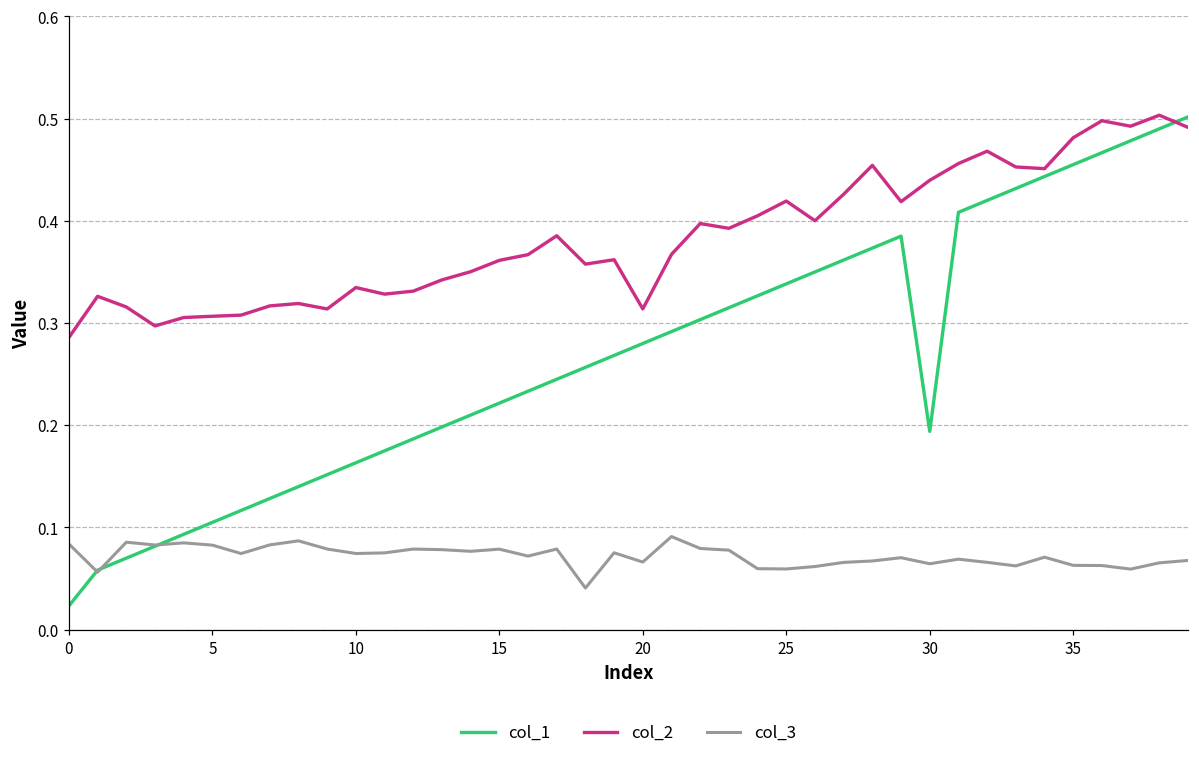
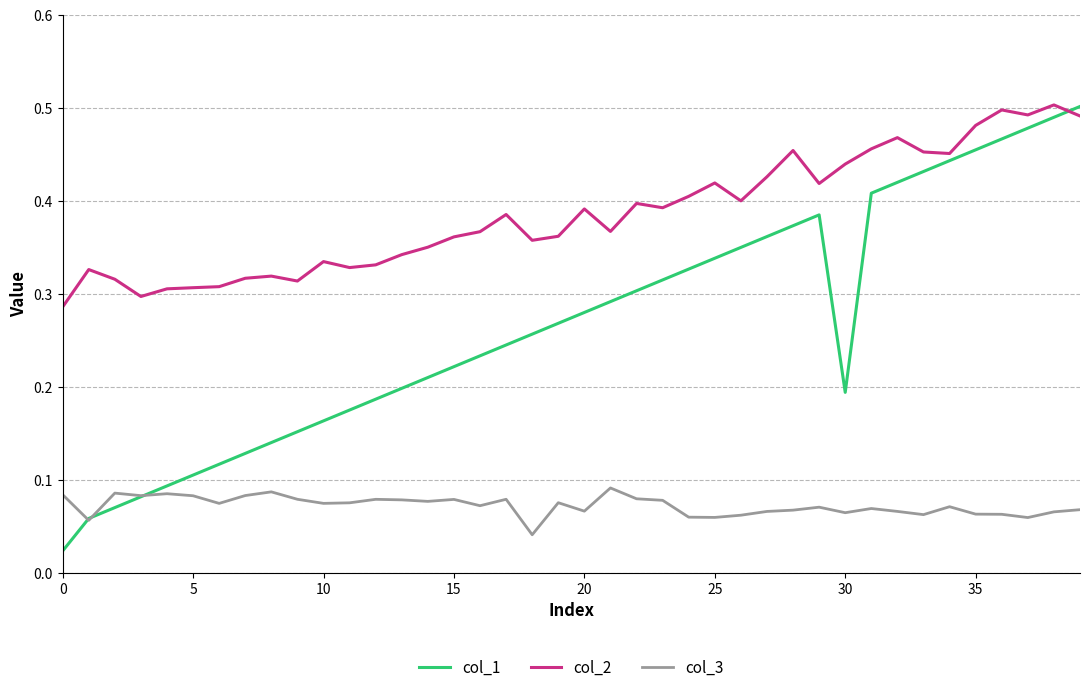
col_2, 20: 0.31 -> 0.39
